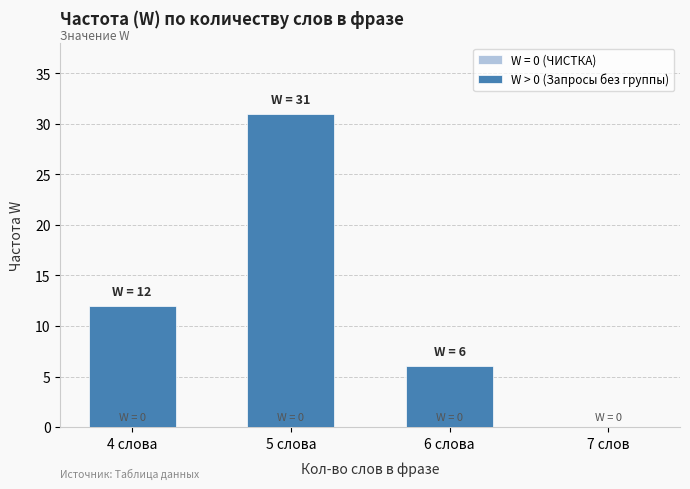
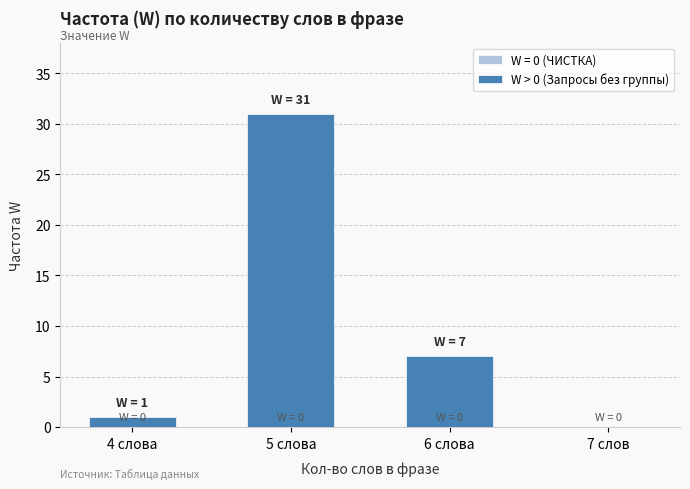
W > 0 (Запросы без группы), 4 слова: 12 -> 1
W > 0 (Запросы без группы), 6 слова: 6 -> 7
